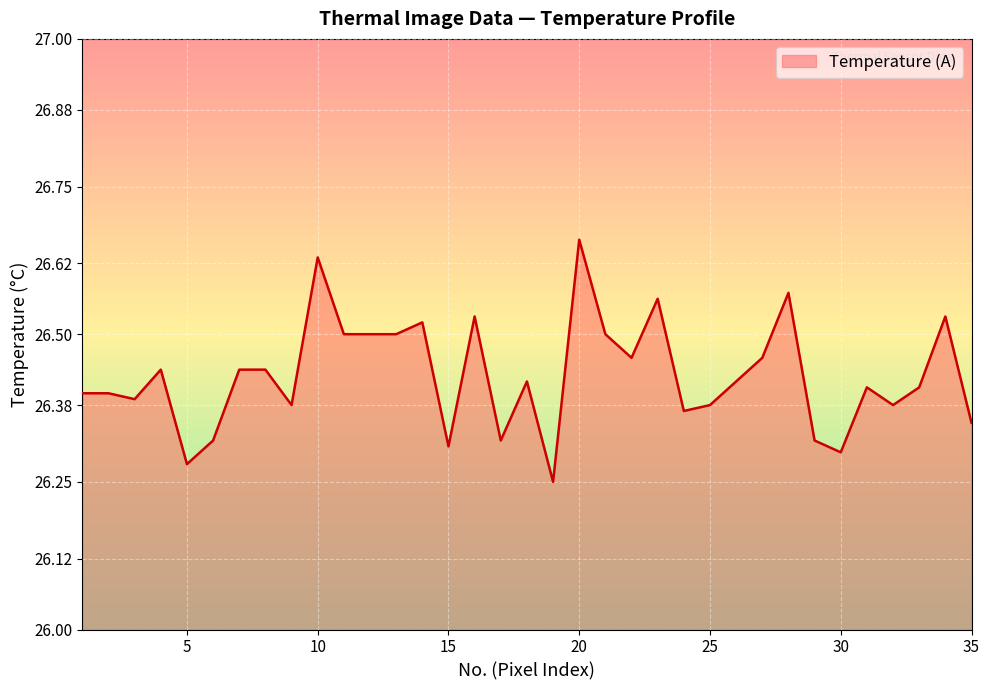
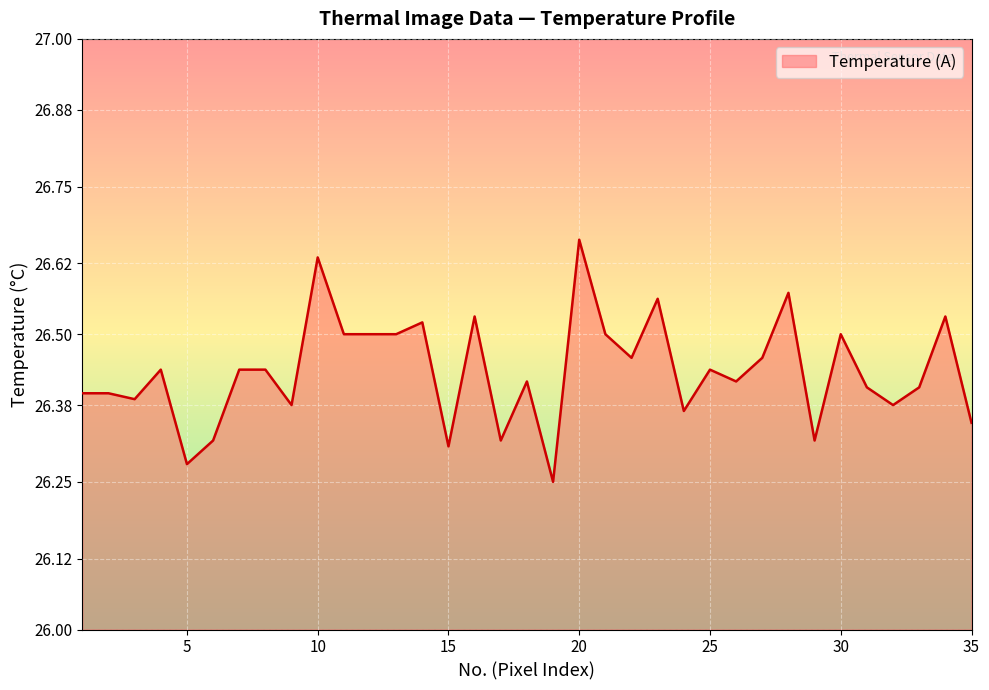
25: 26.38 -> 26.44
30: 26.3 -> 26.5
